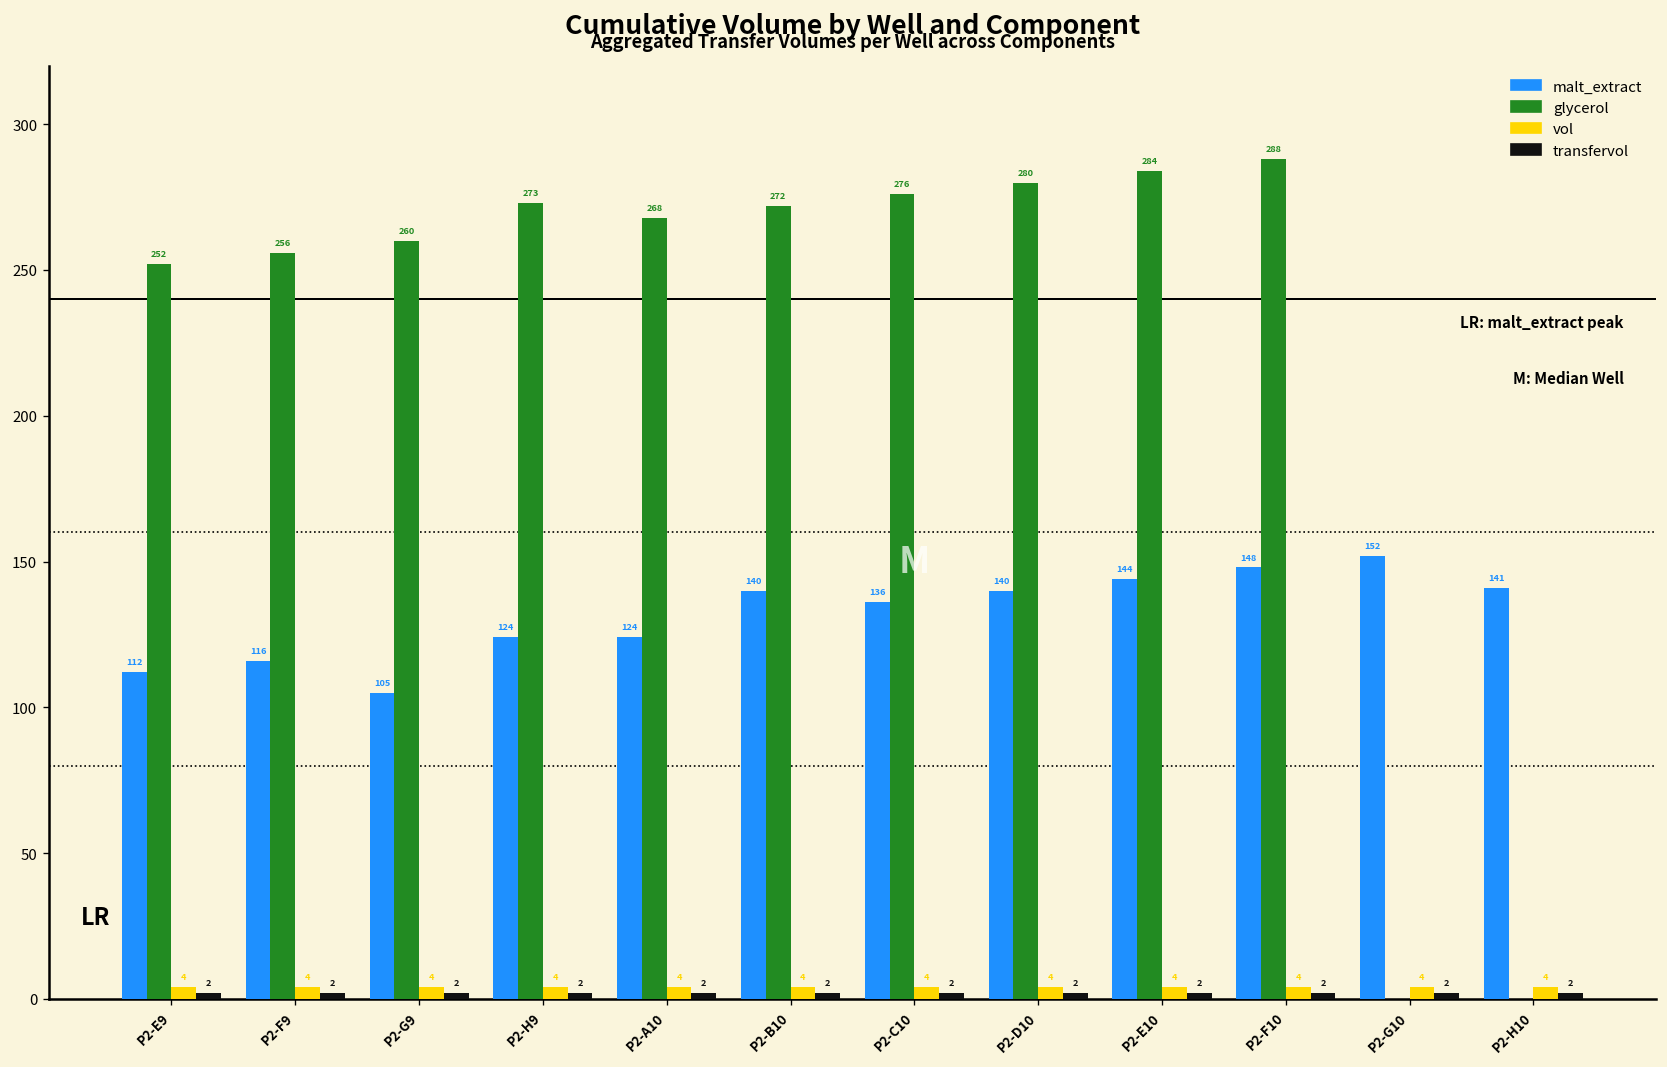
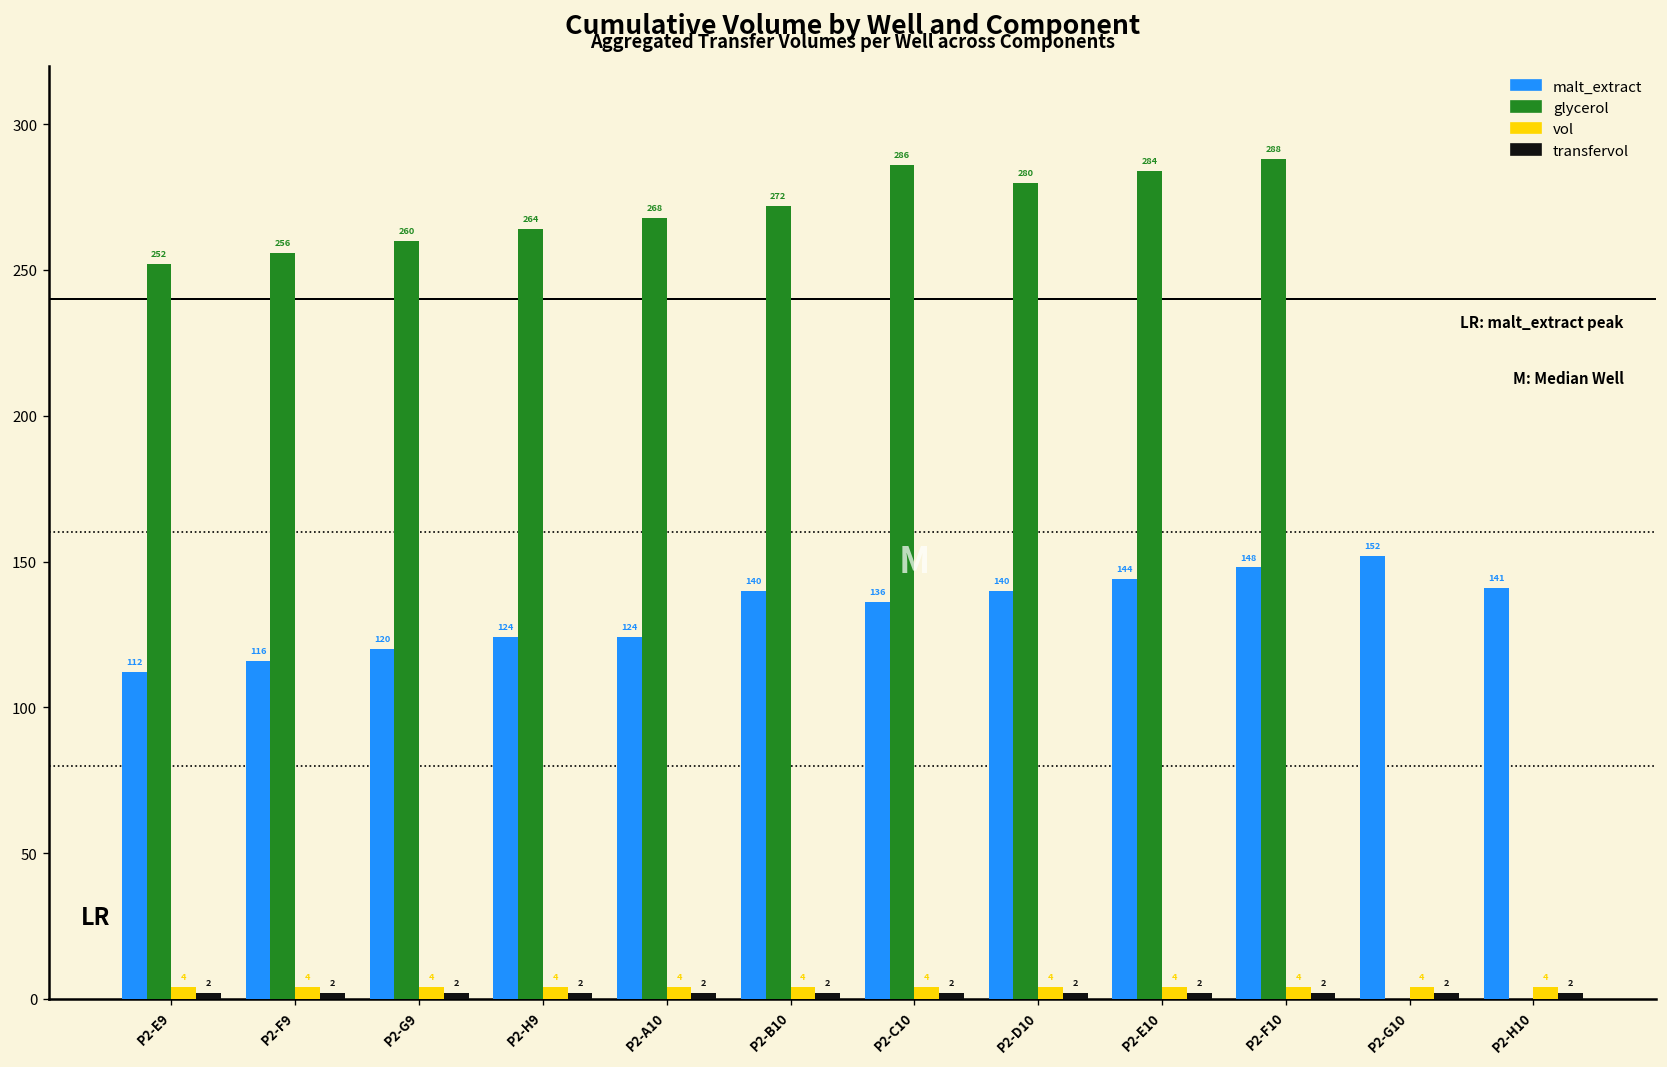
malt_extract, P2-G9: 105 -> 120
glycerol, P2-H9: 273 -> 264
glycerol, P2-C10: 276 -> 286
